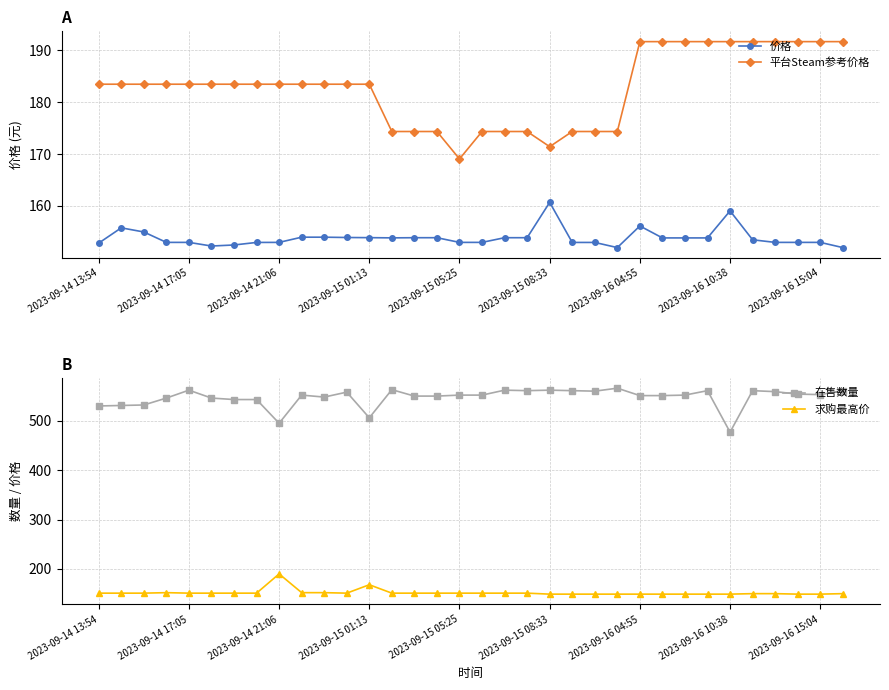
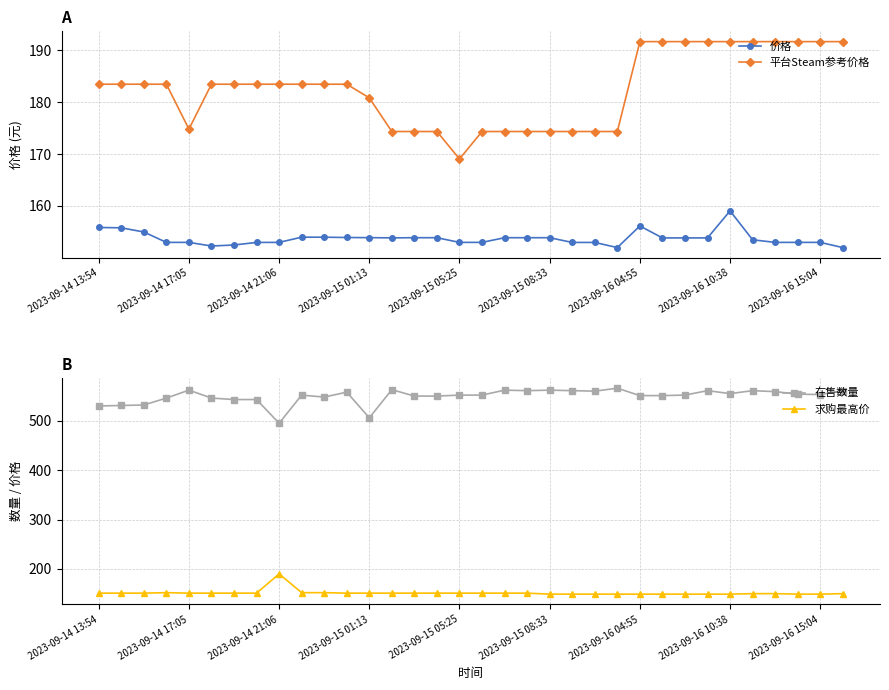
A, 价格, 2023-09-14 13:54: 153 -> 156
A, 平台Steam参考价格, 2023-09-14 17:05: 183 -> 175
A, 平台Steam参考价格, 2023-09-15 01:13: 183 -> 181
A, 价格, 2023-09-15 08:33: 161 -> 154
A, 平台Steam参考价格, 2023-09-15 08:33: 171 -> 174
B, 求购最高价, 2023-09-15 01:13: 170 -> 150
B, 在售数量, 2023-09-16 10:38: 480 -> 560
